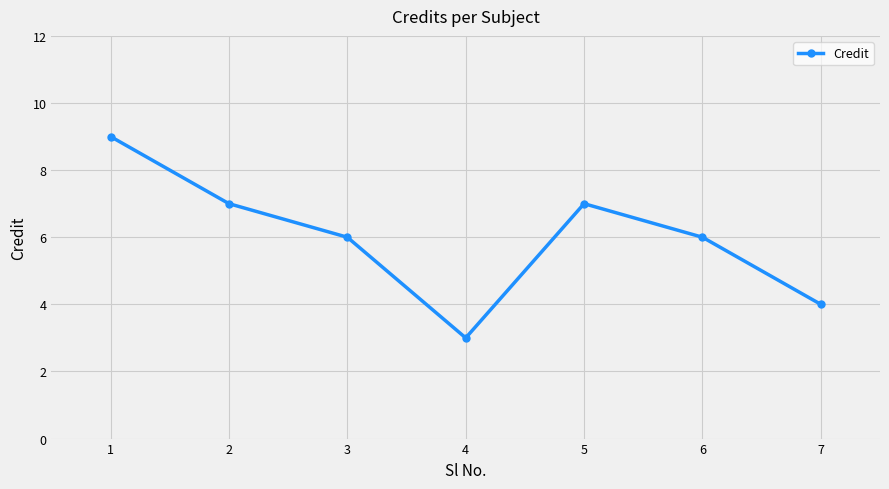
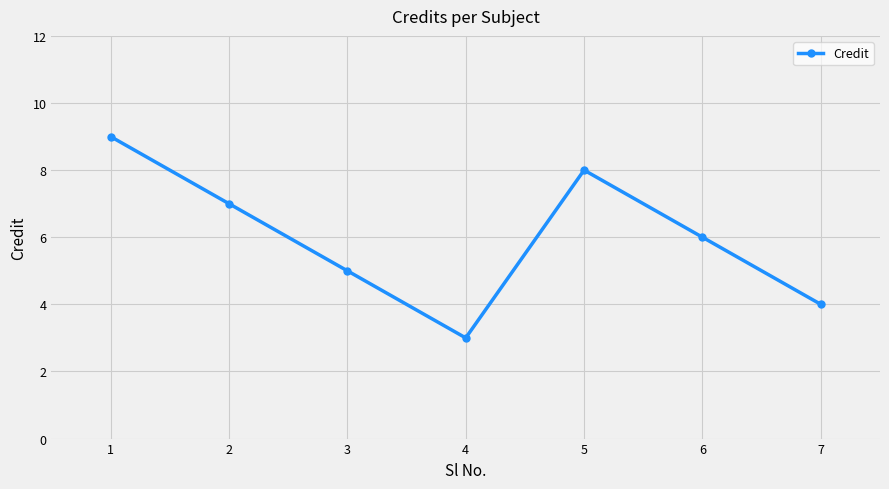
3: 6 -> 5
5: 7 -> 8
